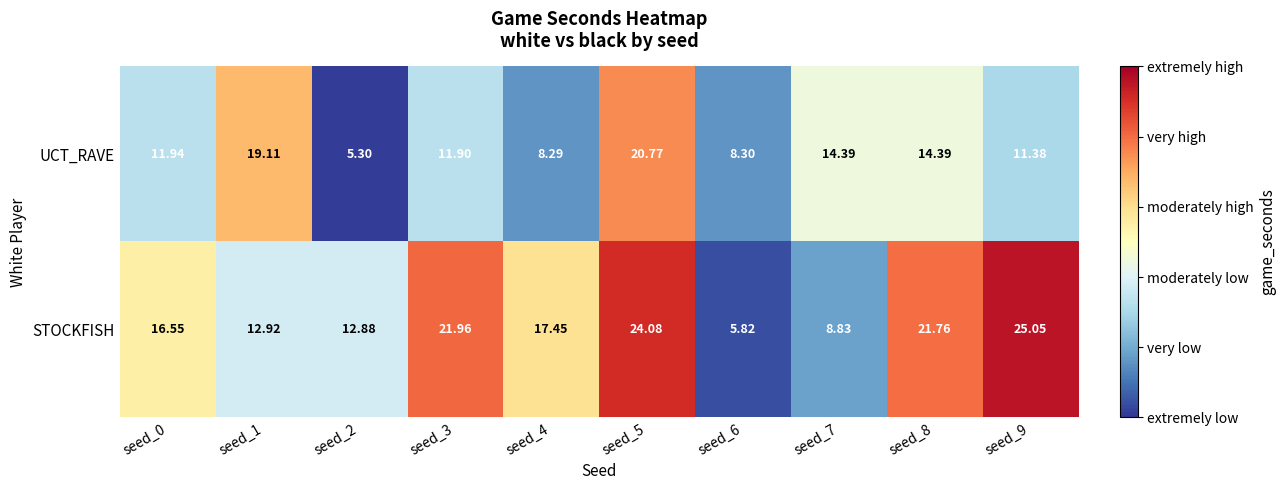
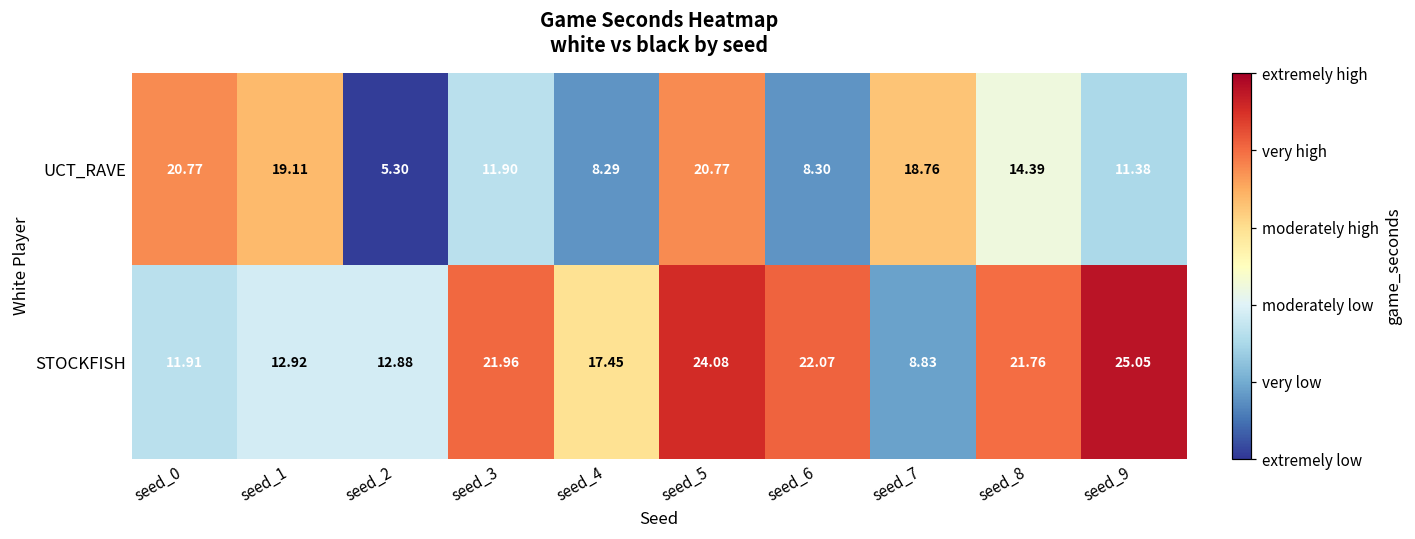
UCT_RAVE, seed_0: 11.94 -> 20.77
UCT_RAVE, seed_7: 14.39 -> 18.76
STOCKFISH, seed_0: 16.55 -> 11.91
STOCKFISH, seed_6: 5.82 -> 22.07
